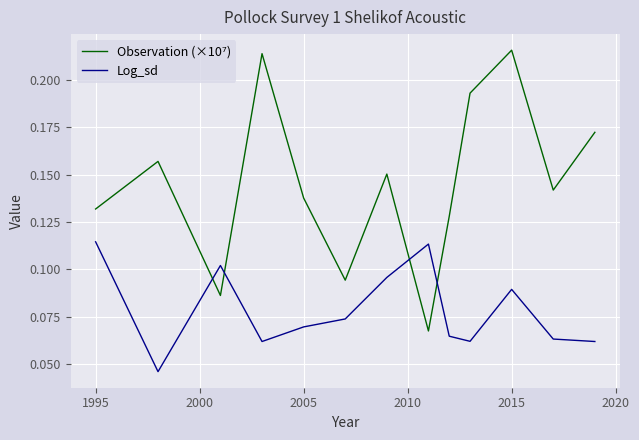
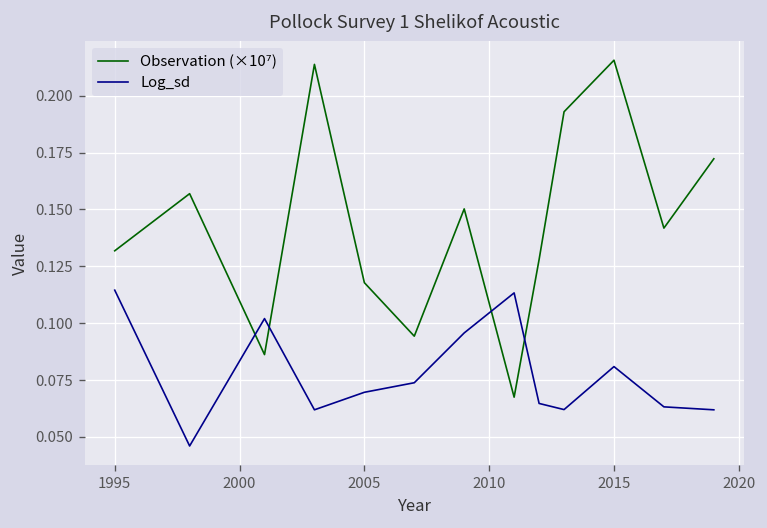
Observation (×10⁷), 2005: 0.138 -> 0.118
Log_sd, 2015: 0.089 -> 0.081
